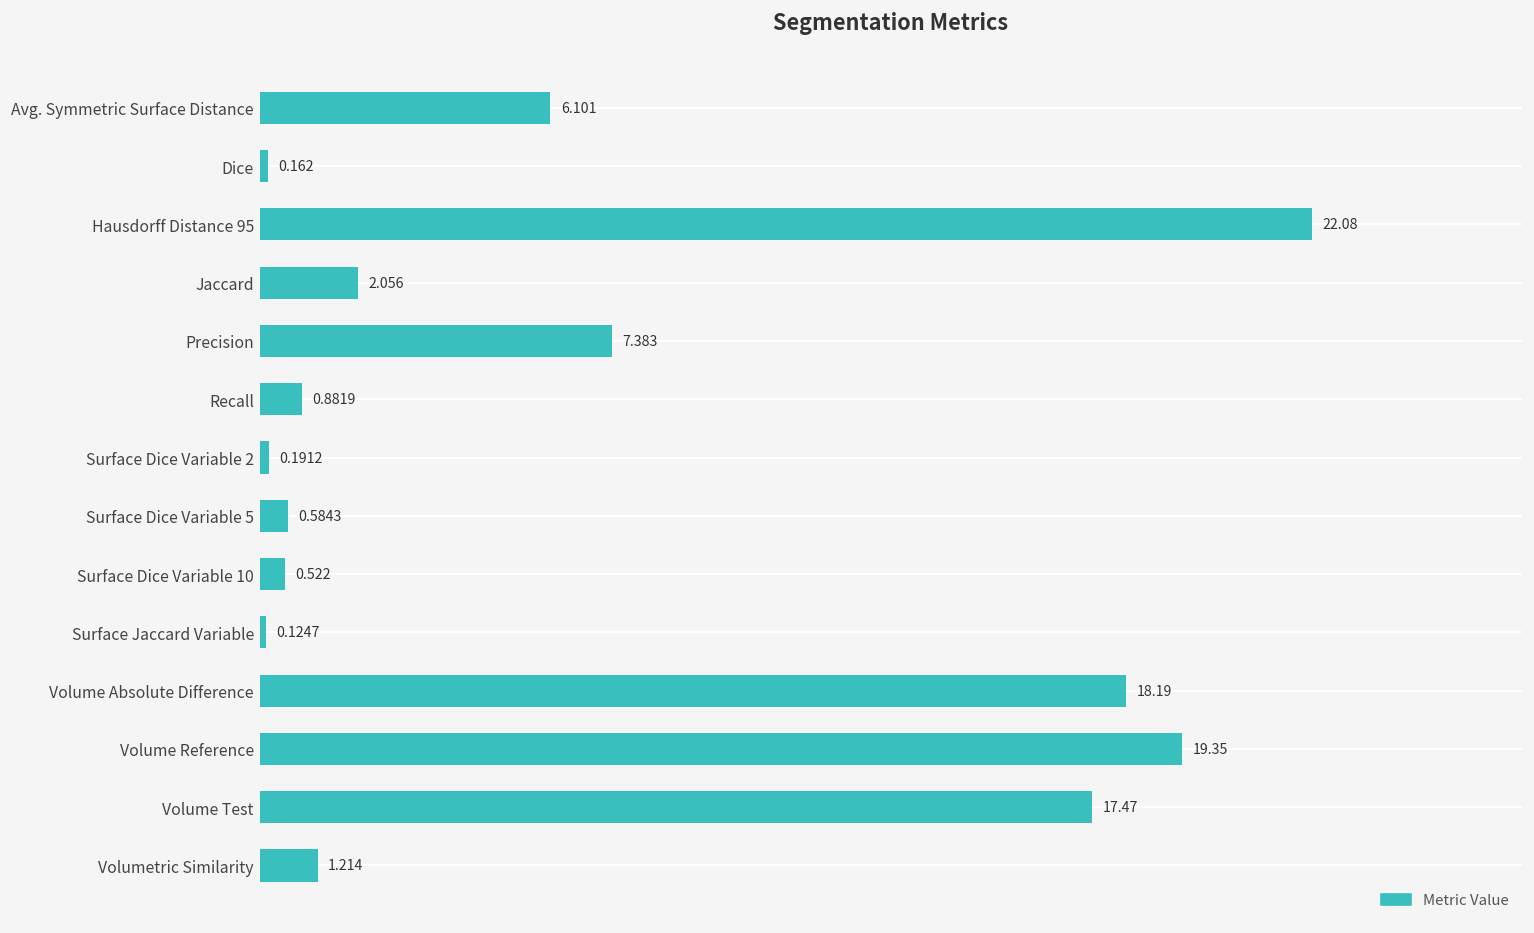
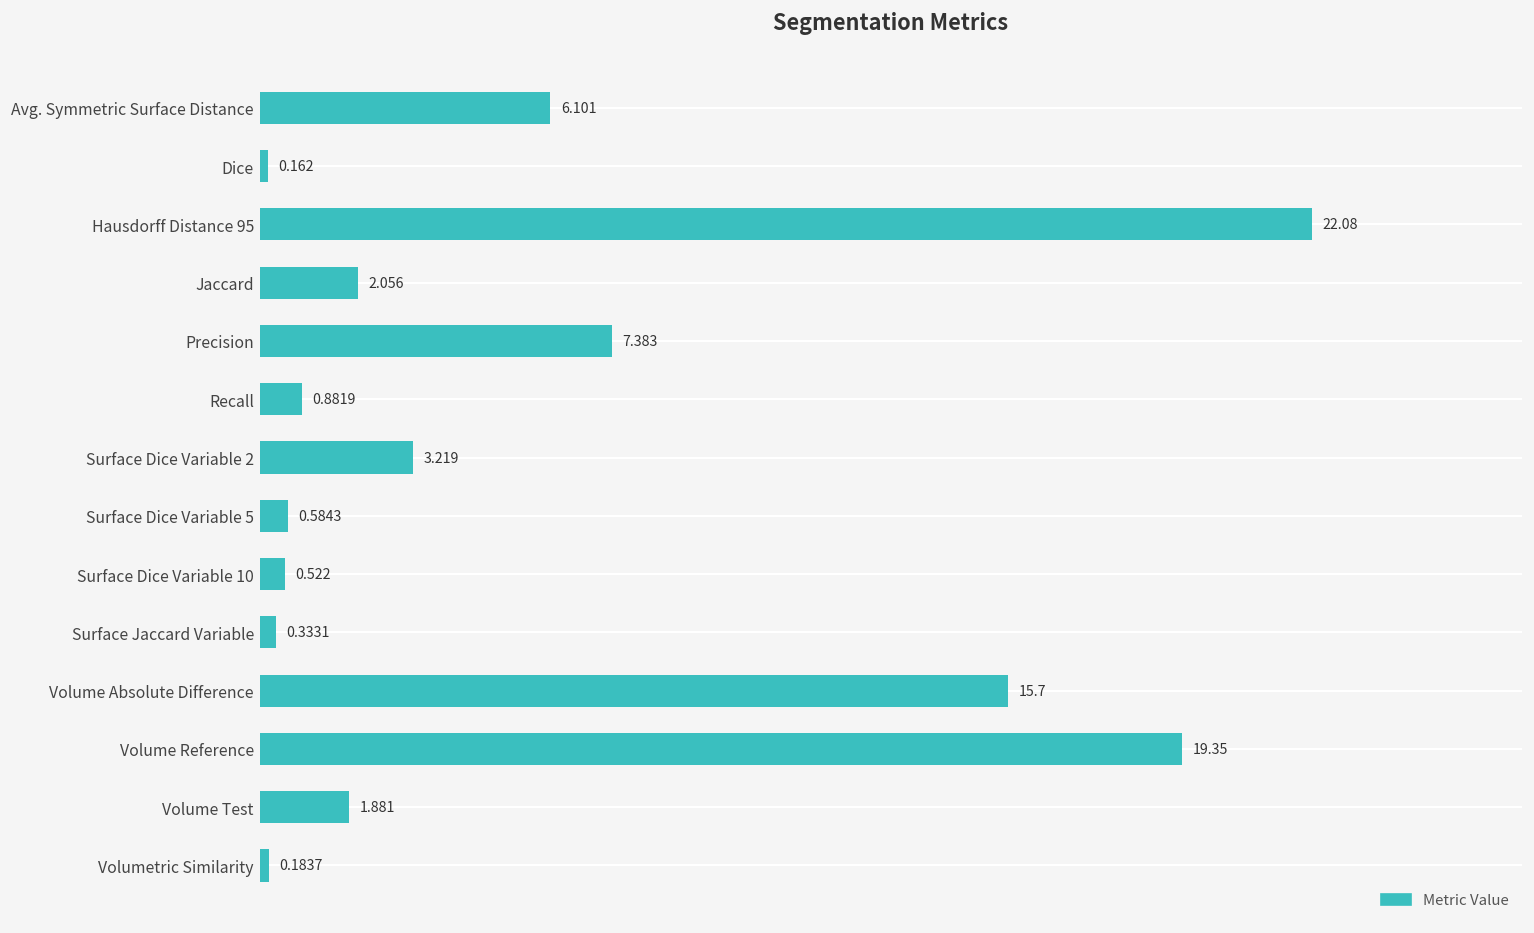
Surface Dice Variable 2: 0.1912 -> 3.219
Surface Jaccard Variable: 0.1247 -> 0.3331
Volume Absolute Difference: 18.19 -> 15.7
Volume Test: 17.47 -> 1.881
Volumetric Similarity: 1.214 -> 0.1837
